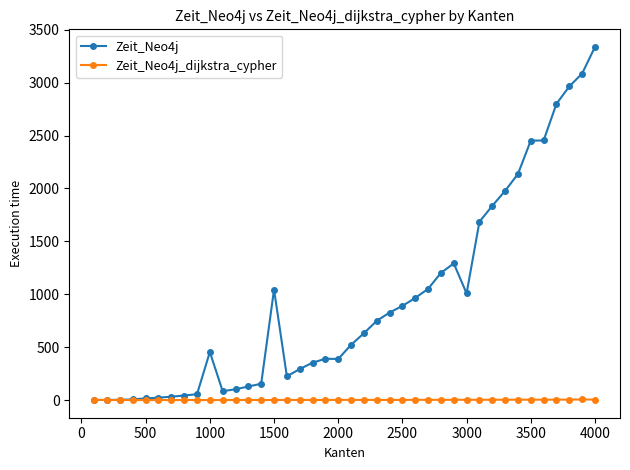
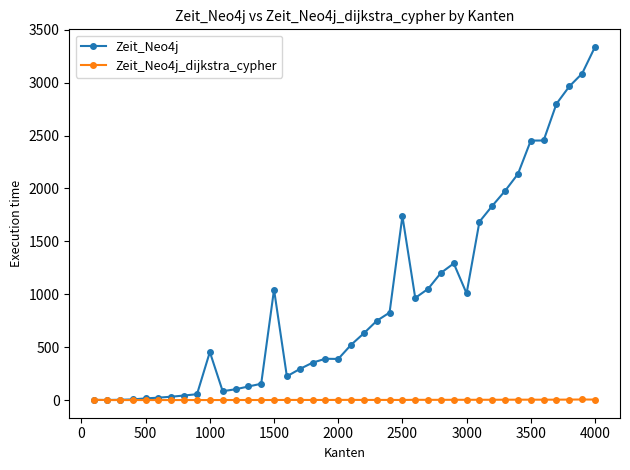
Zeit_Neo4j, 2500: 890 -> 1740
